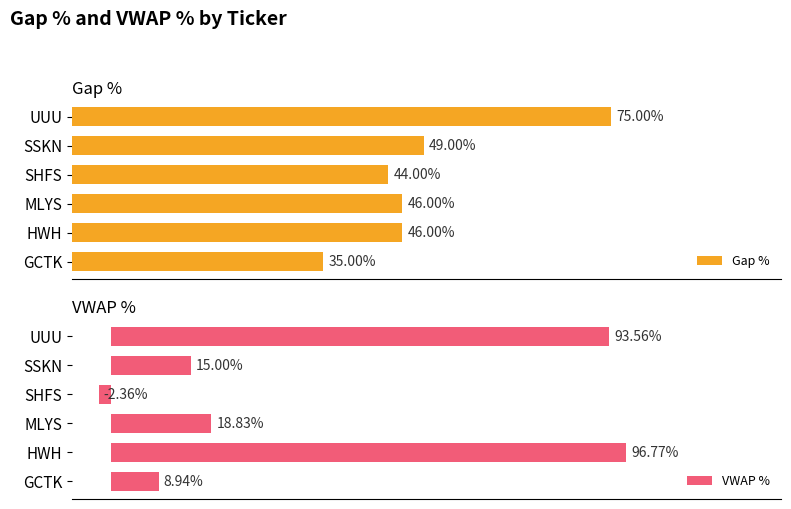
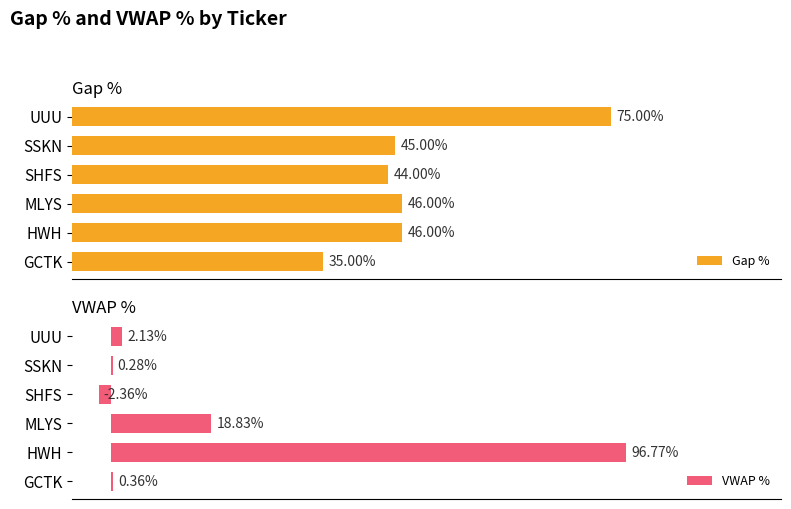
Gap %, SSKN: 49.00% -> 45.00%
VWAP %, UUU: 93.56% -> 2.13%
VWAP %, SSKN: 15.00% -> 0.28%
VWAP %, GCTK: 8.94% -> 0.36%
